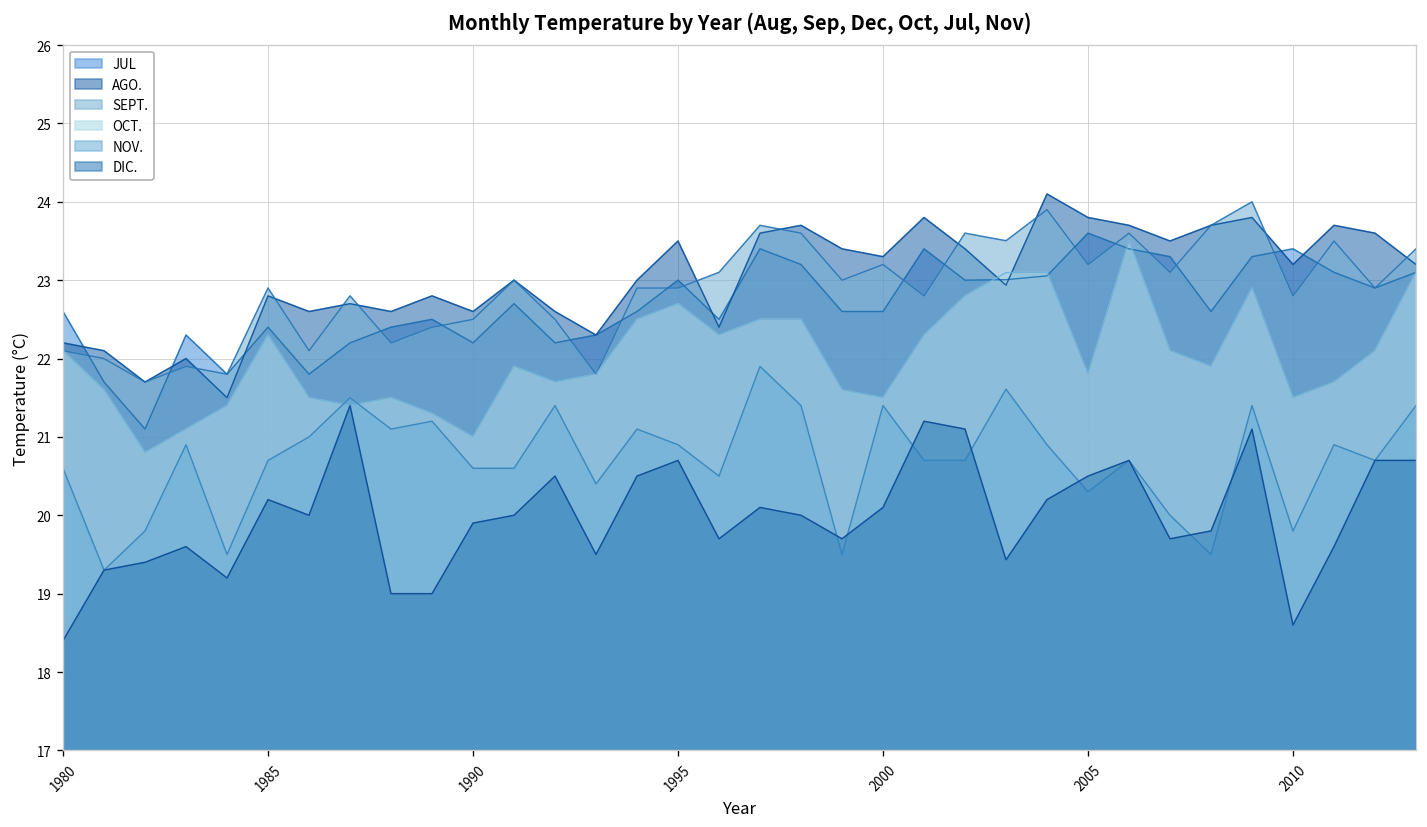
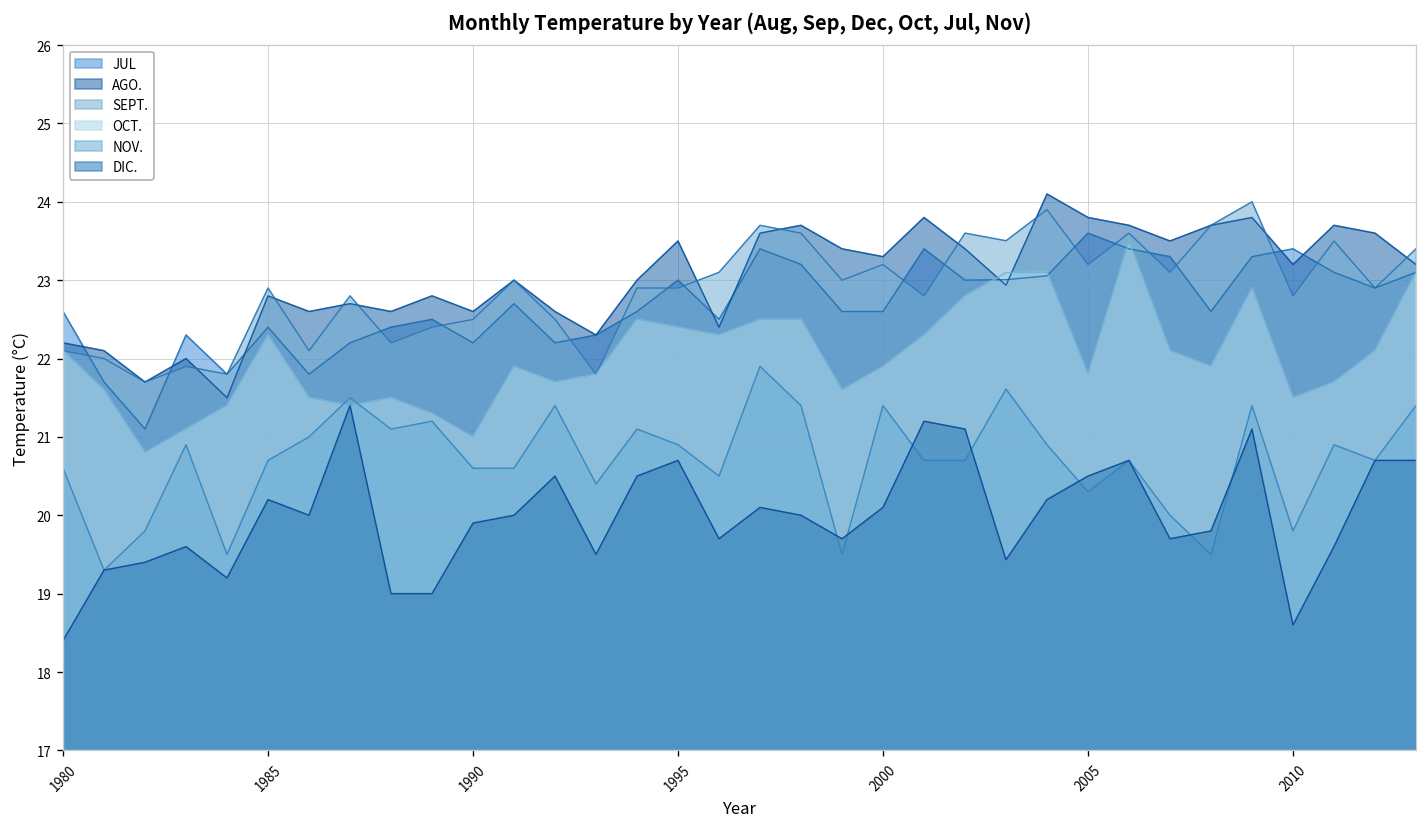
OCT., 1995: 22.7 -> 22.4
OCT., 2000: 21.5 -> 21.9
